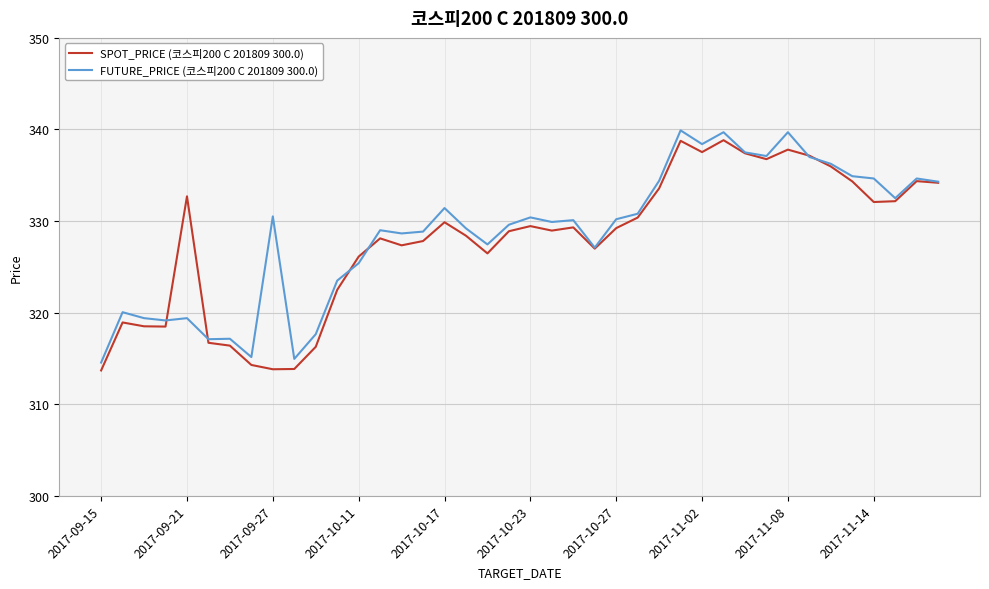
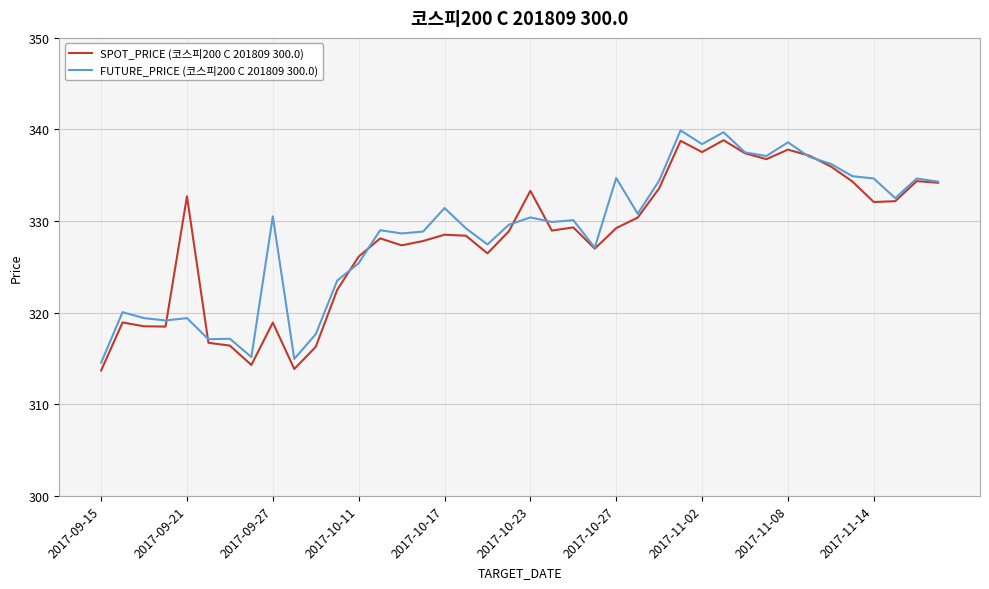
SPOT_PRICE (코스피200 C 201809 300.0), 2017-09-27: 314 -> 319
SPOT_PRICE (코스피200 C 201809 300.0), 2017-10-17: 330 -> 329
SPOT_PRICE (코스피200 C 201809 300.0), 2017-10-23: 329 -> 333
FUTURE_PRICE (코스피200 C 201809 300.0), 2017-10-27: 330 -> 335
FUTURE_PRICE (코스피200 C 201809 300.0), 2017-11-08: 340 -> 339
